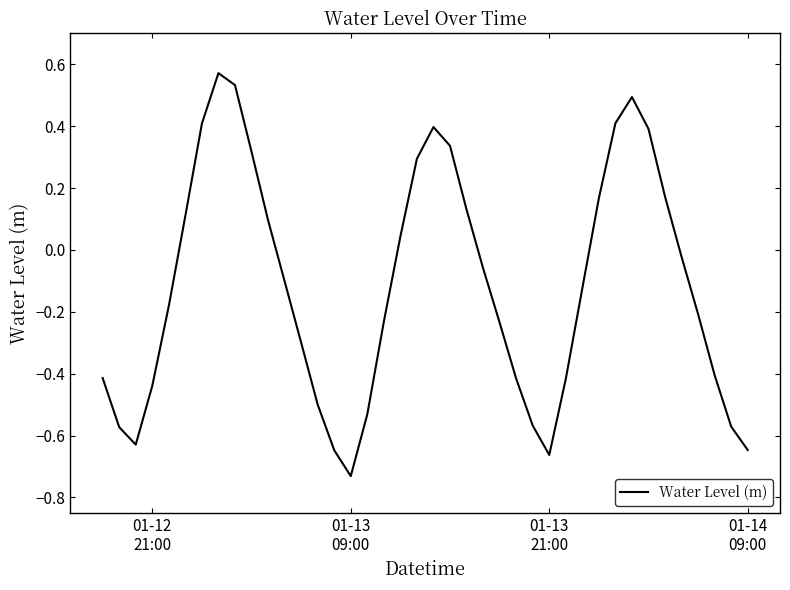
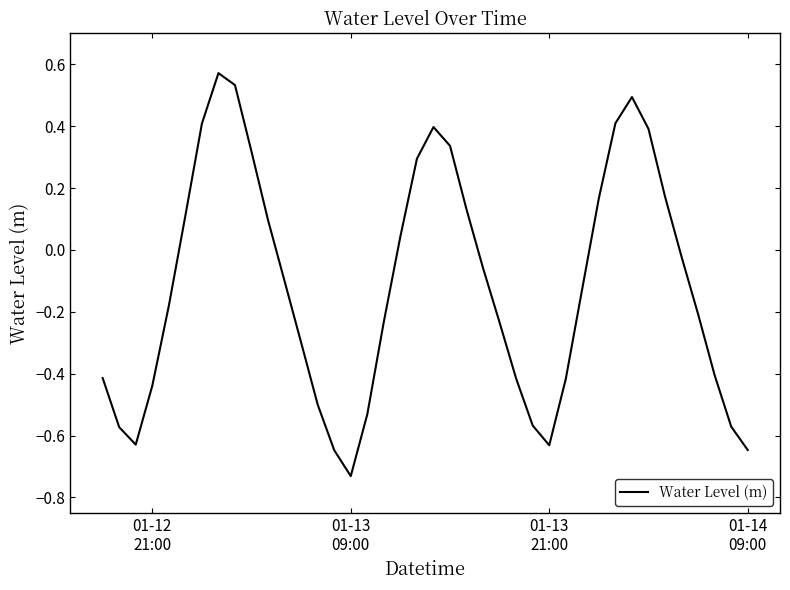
01-13 21:00: -0.66 -> -0.63
